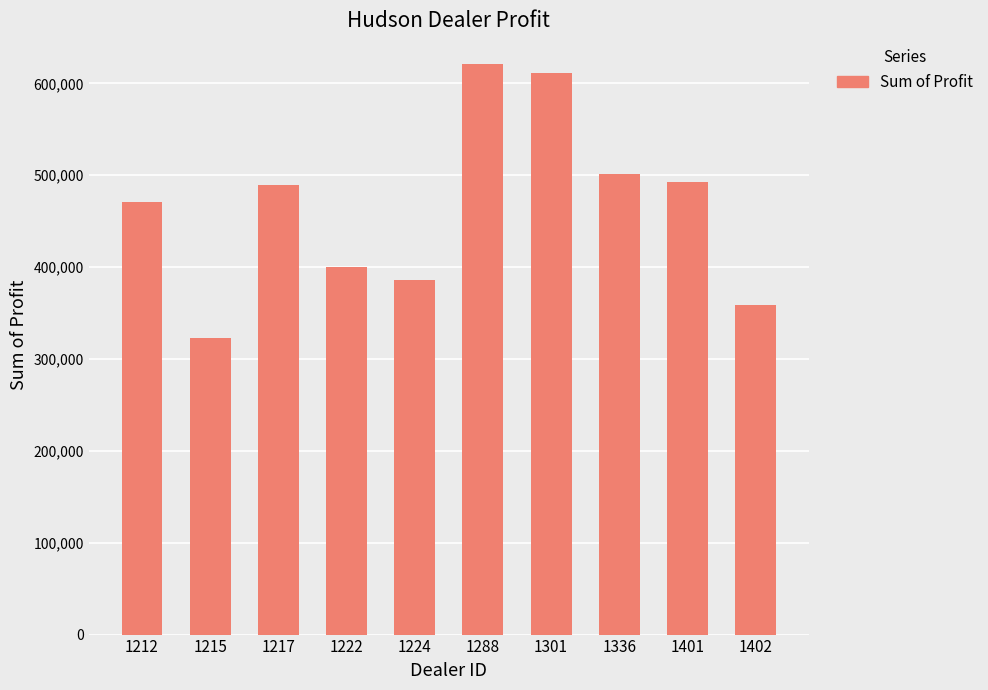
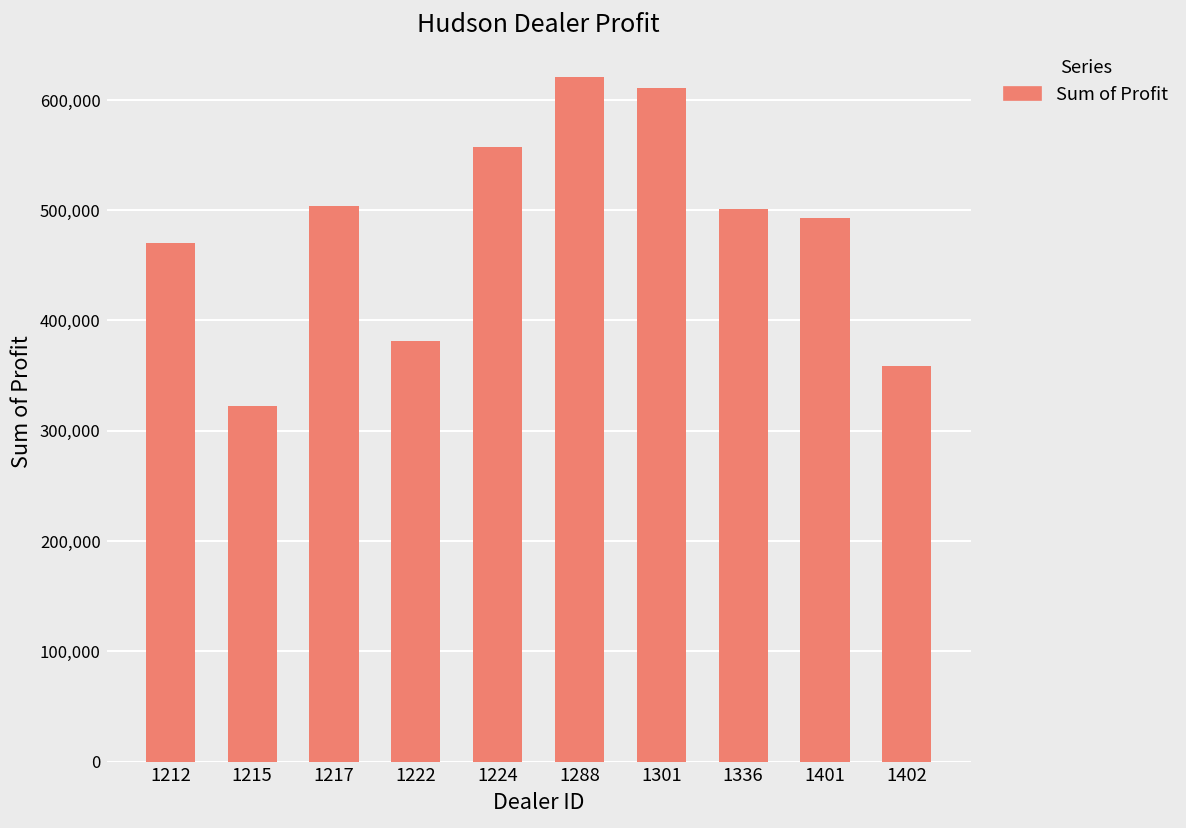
1217: 490,000 -> 500,000
1222: 400,000 -> 380,000
1224: 390,000 -> 560,000
